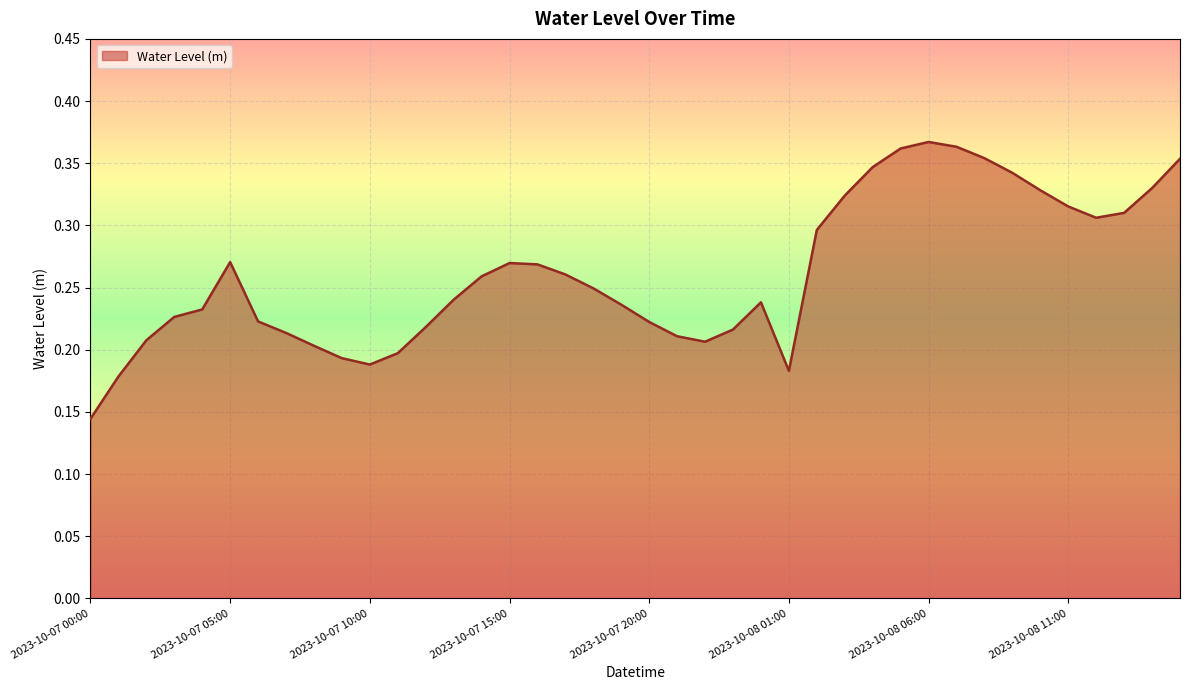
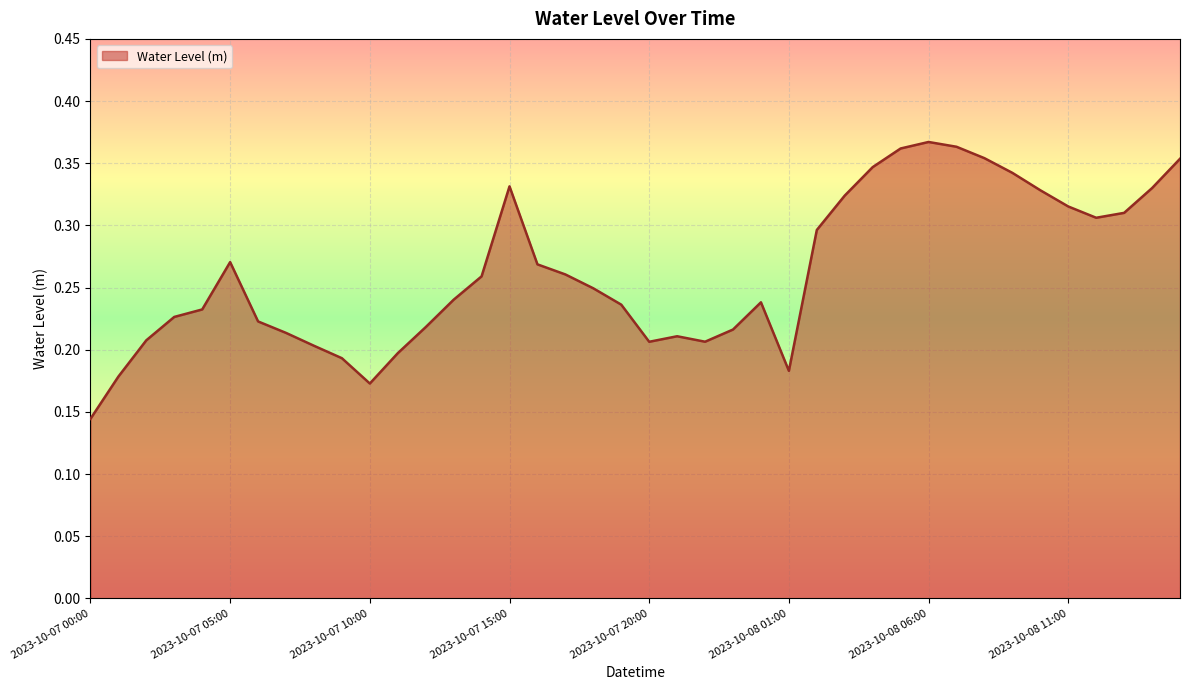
2023-10-07 10:00: 0.188 -> 0.173
2023-10-07 15:00: 0.270 -> 0.331
2023-10-07 20:00: 0.222 -> 0.206
